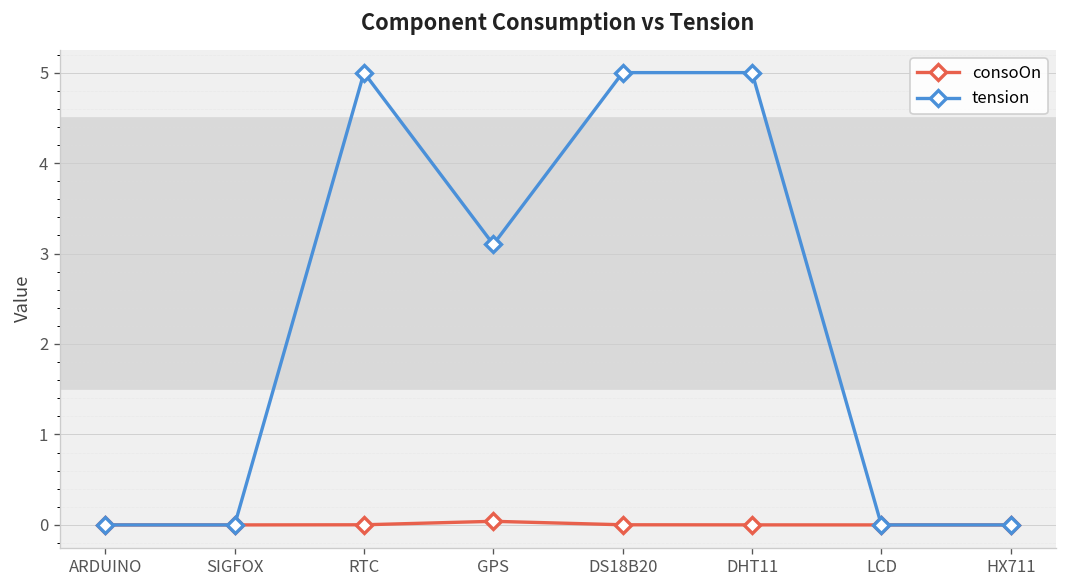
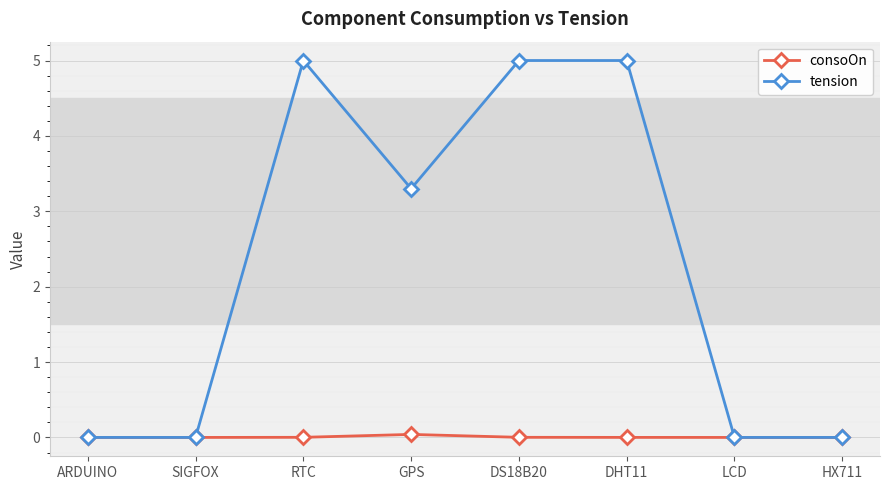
tension, GPS: 3.1 -> 3.3
